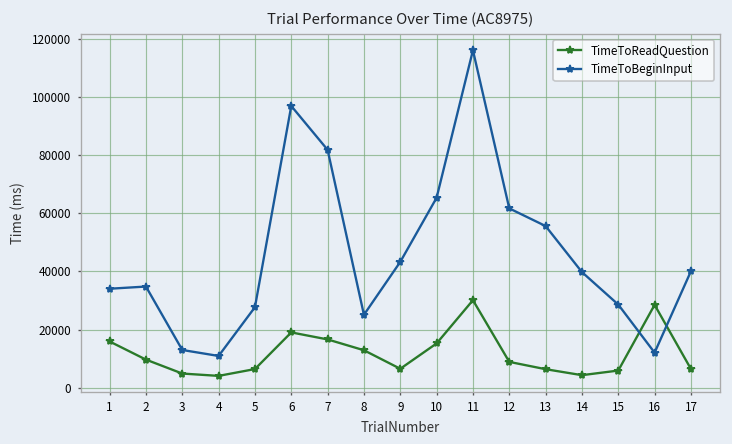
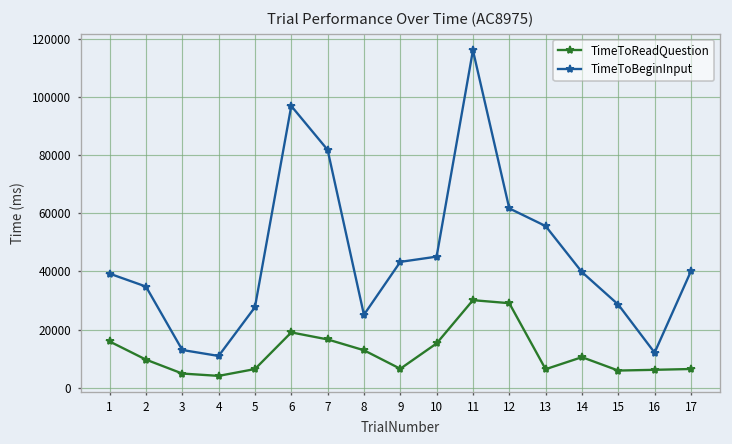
TimeToBeginInput, 1: 34000 -> 39000
TimeToBeginInput, 10: 65000 -> 45000
TimeToReadQuestion, 12: 9000 -> 29000
TimeToReadQuestion, 14: 4000 -> 11000
TimeToReadQuestion, 16: 29000 -> 6000
